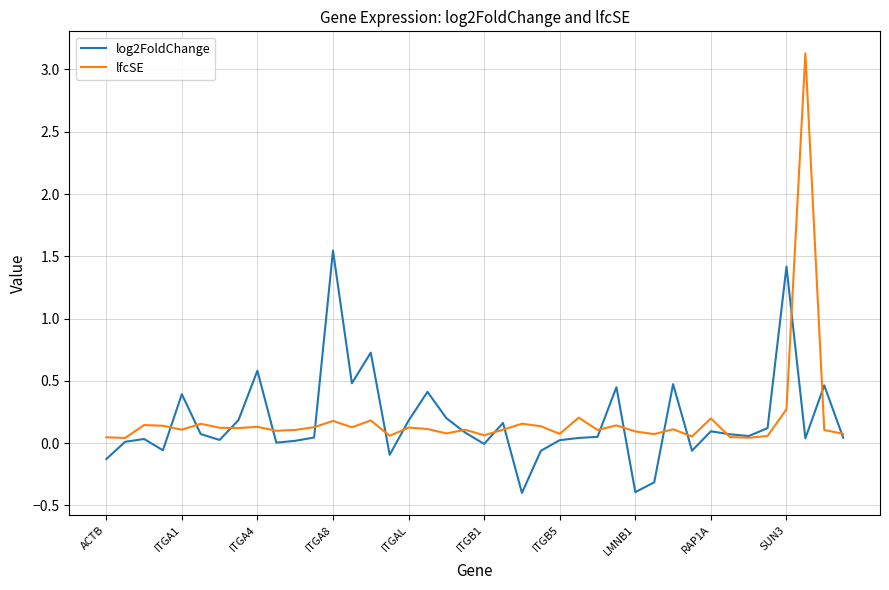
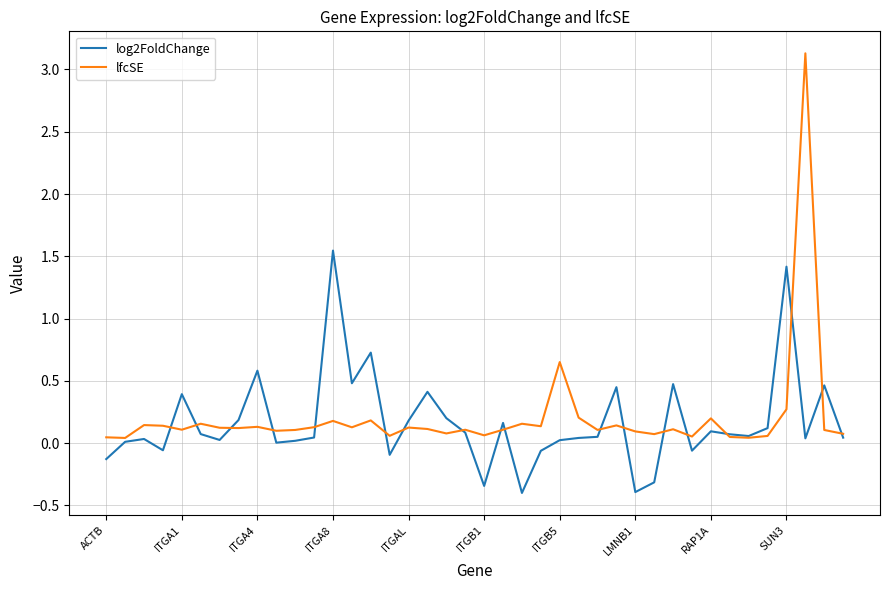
log2FoldChange, ITGB1: -0.01 -> -0.34
lfcSE, ITGB5: 0.07 -> 0.65
